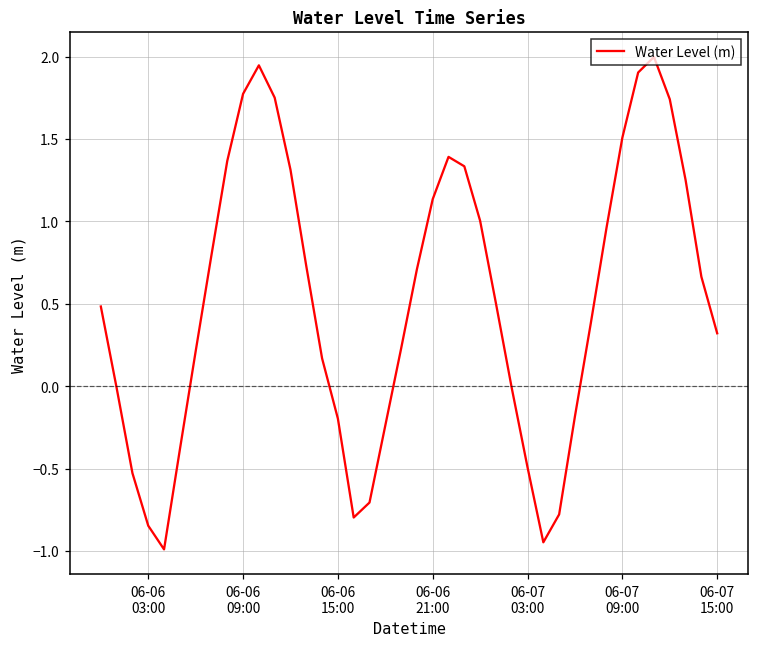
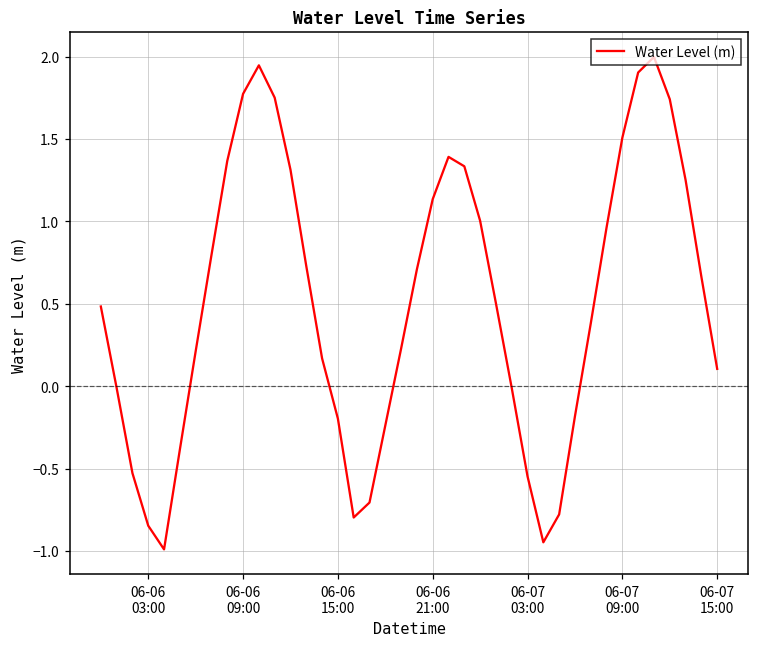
06-07 03:00: -0.49 -> -0.55
06-07 15:00: 0.32 -> 0.10
